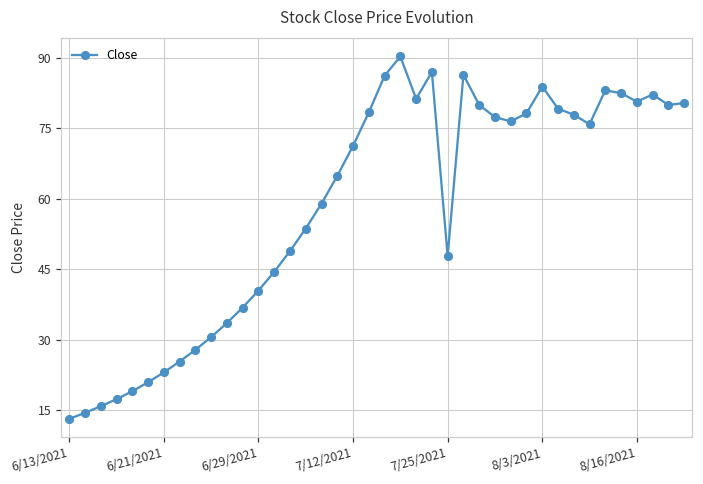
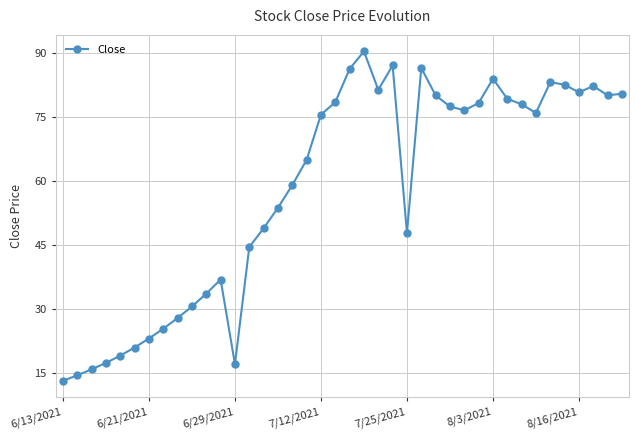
6/29/2021: 41 -> 17
7/12/2021: 71 -> 76
